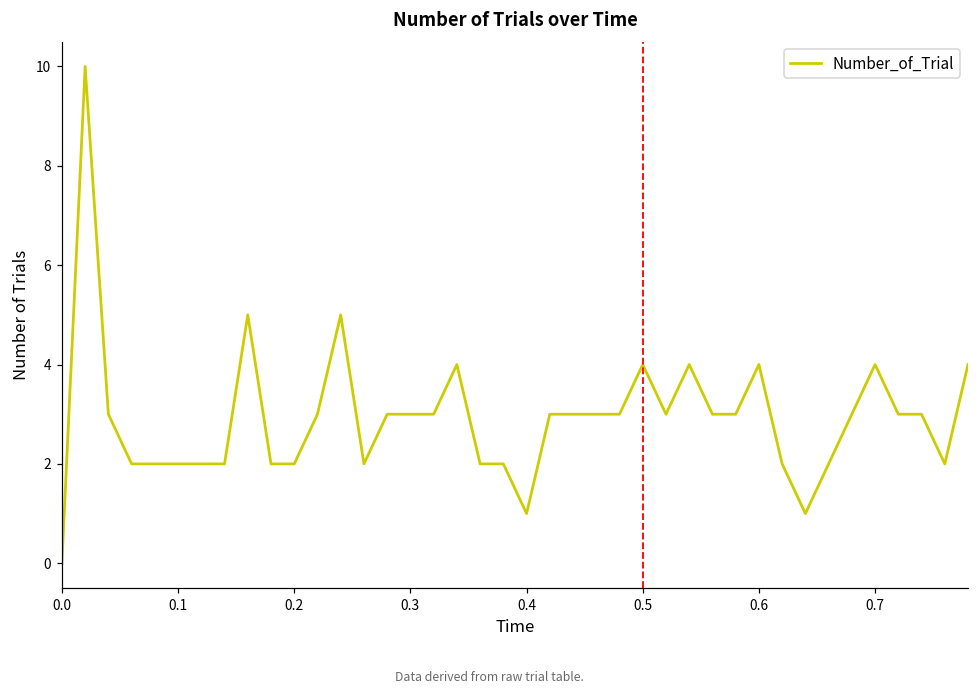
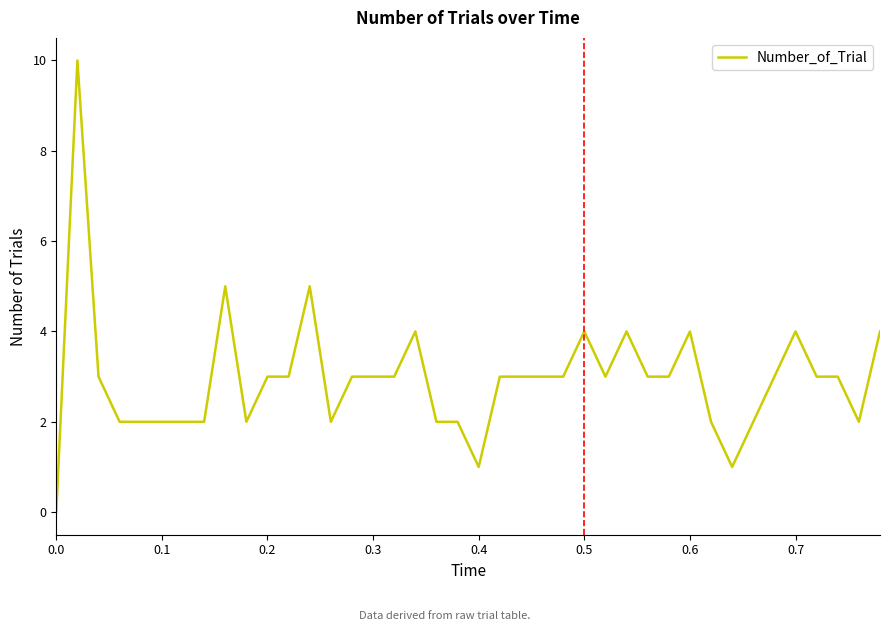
0.2: 2 -> 3
